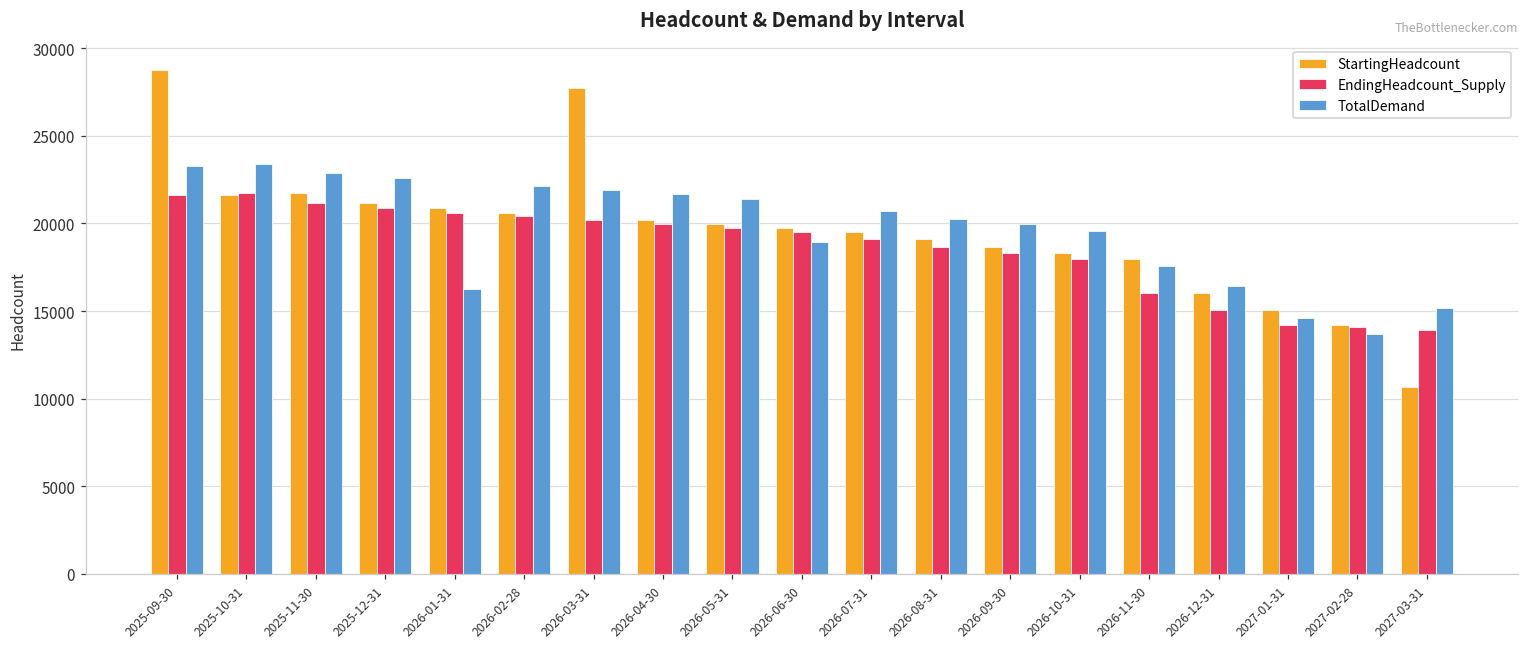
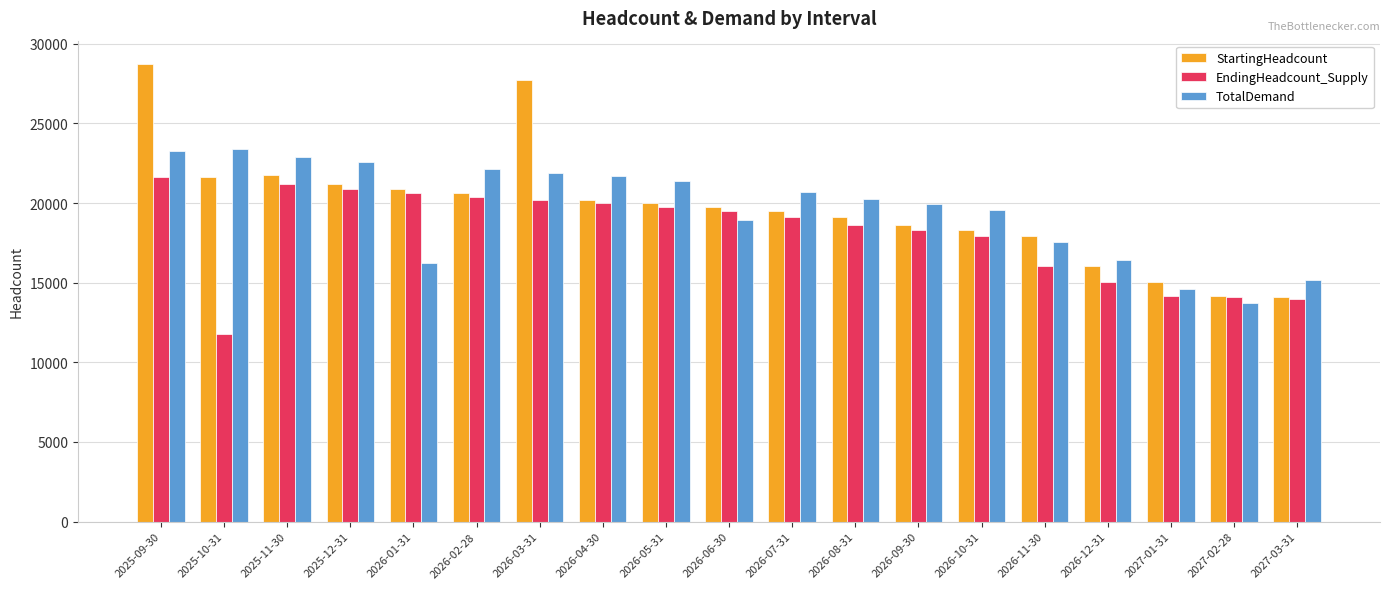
EndingHeadcount_Supply, 2025-10-31: 21700 -> 11800
StartingHeadcount, 2027-03-31: 10700 -> 14100
